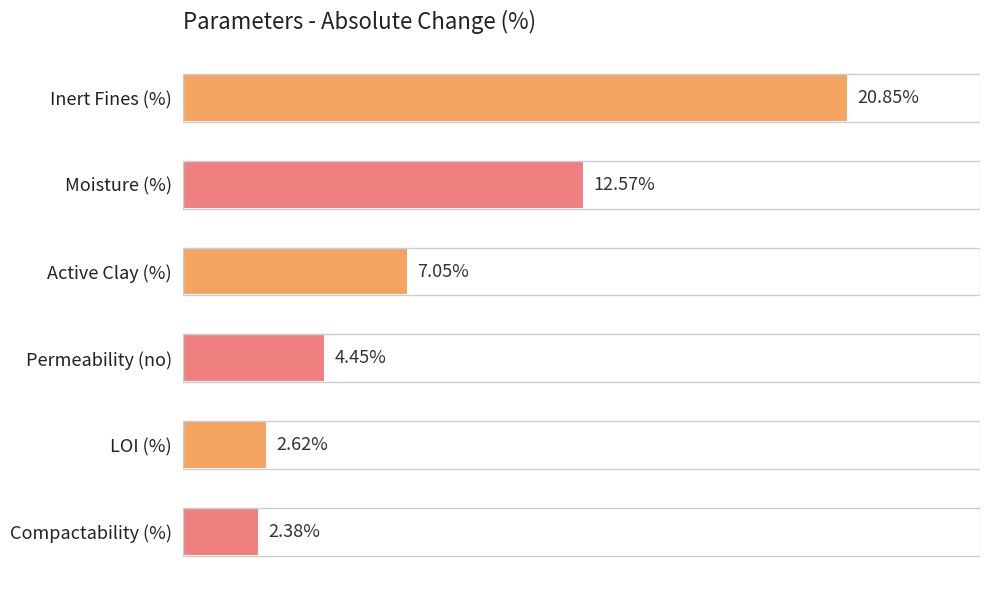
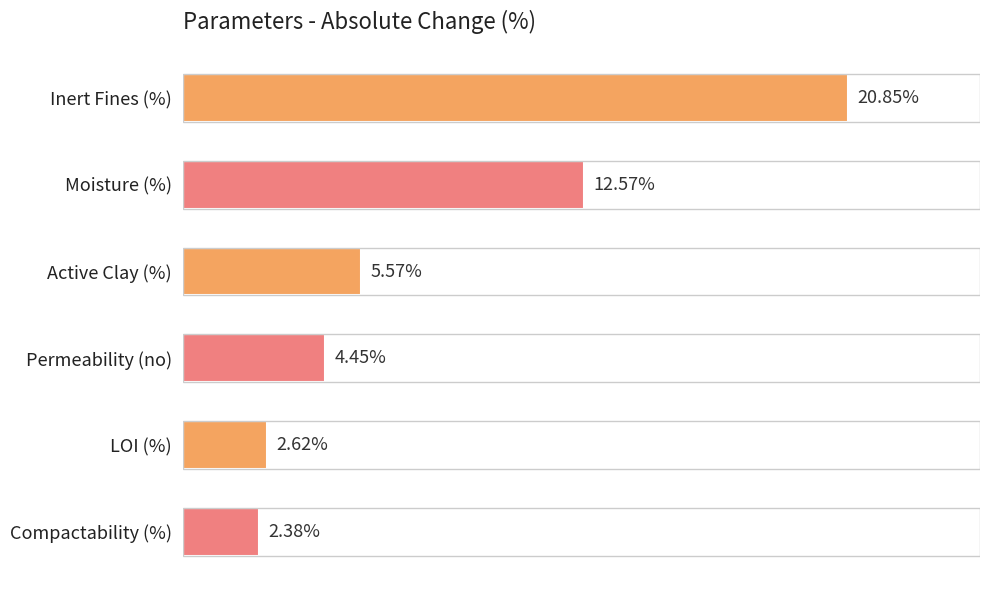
Active Clay (%): 7.05% -> 5.57%
